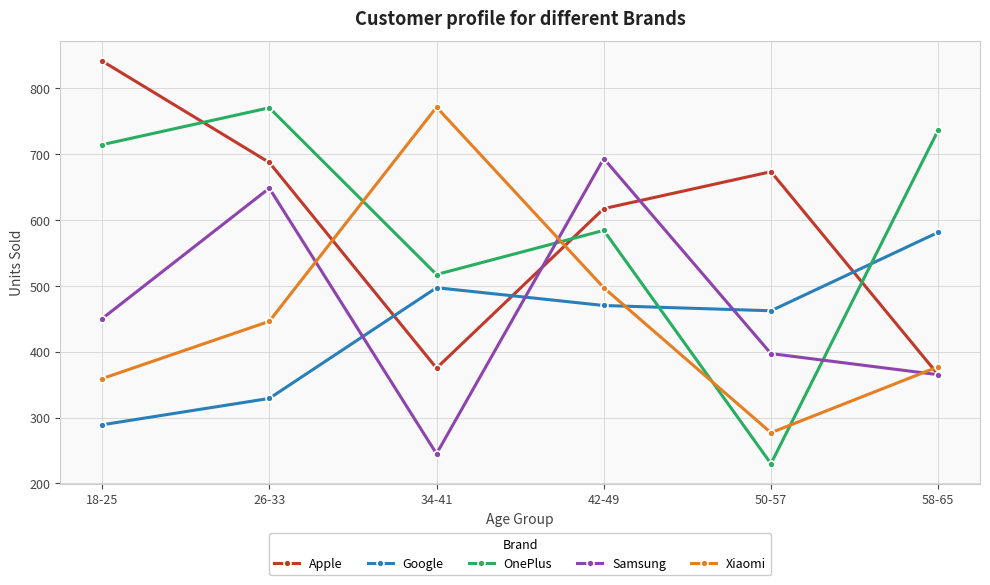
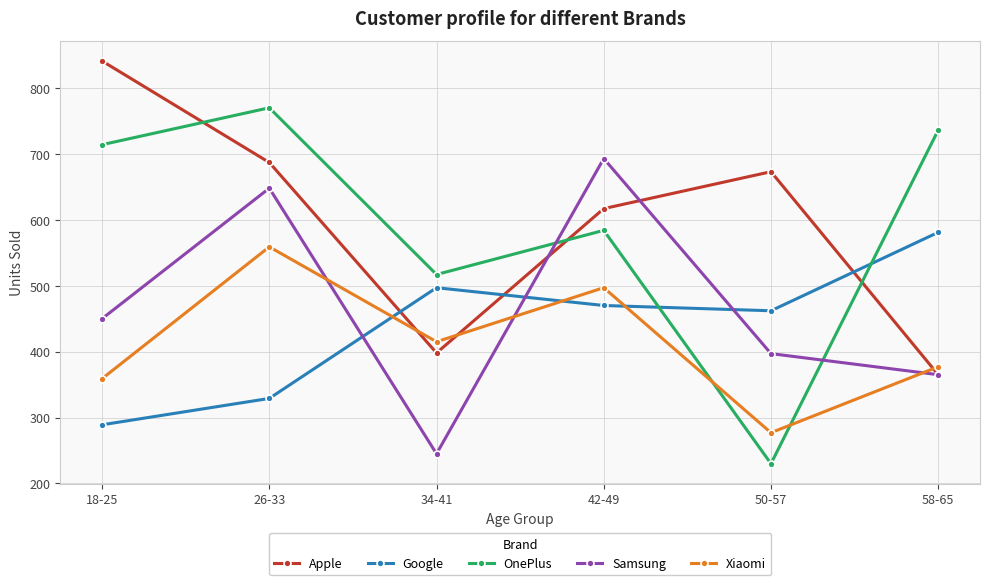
Xiaomi, 26-33: 450 -> 560
Apple, 34-41: 380 -> 400
Xiaomi, 34-41: 770 -> 420
